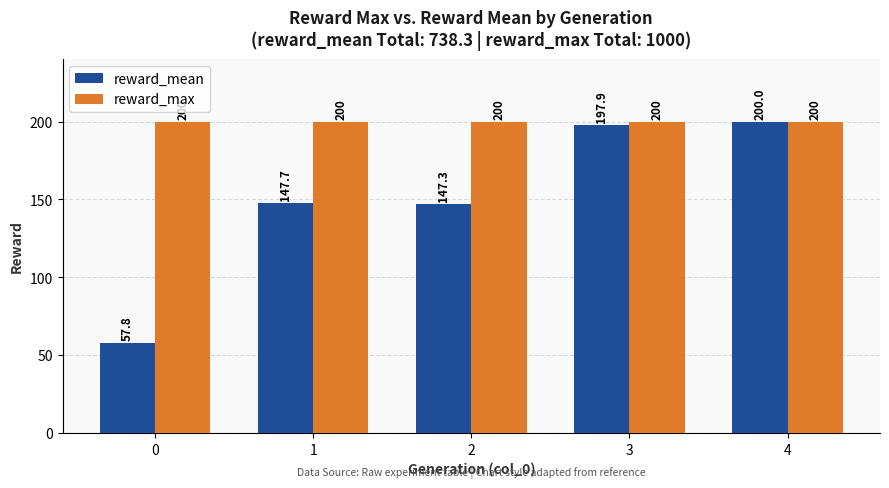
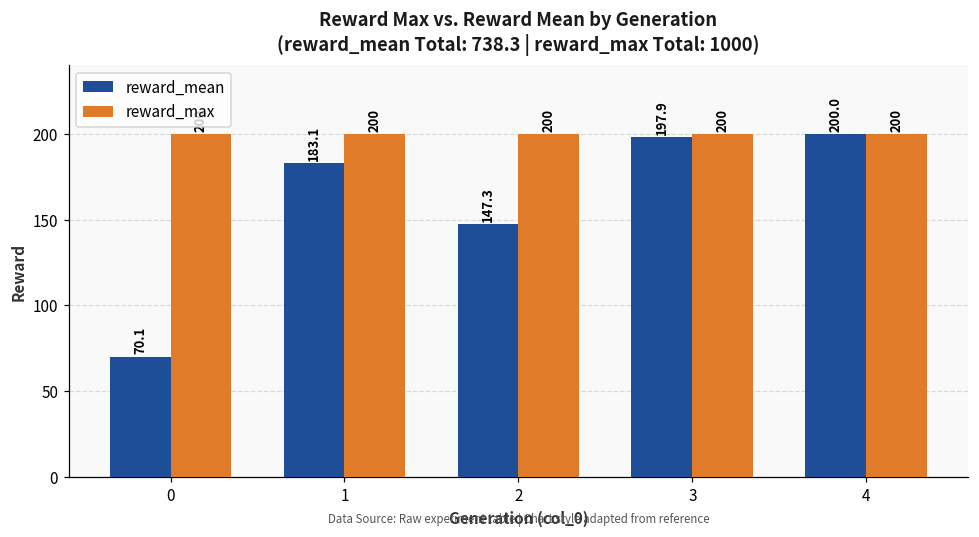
reward_mean, 0: 57.8 -> 70.1
reward_mean, 1: 147.7 -> 183.1
